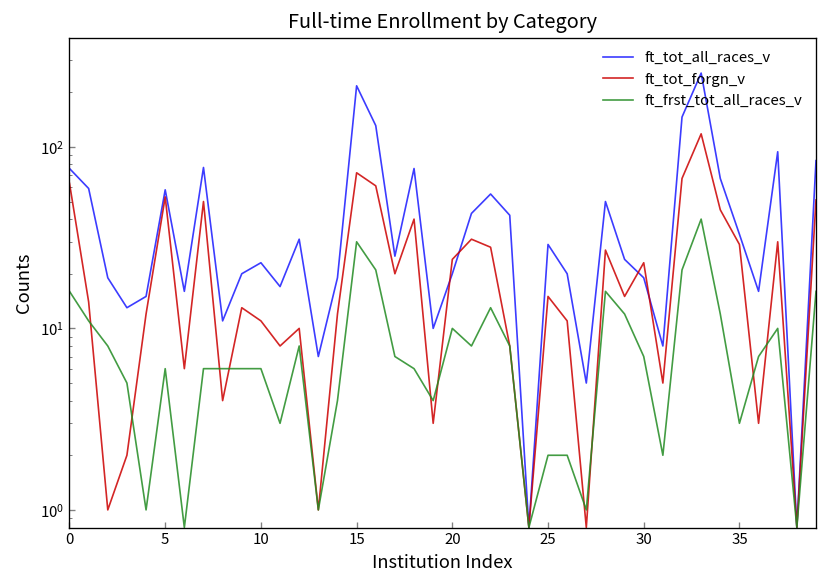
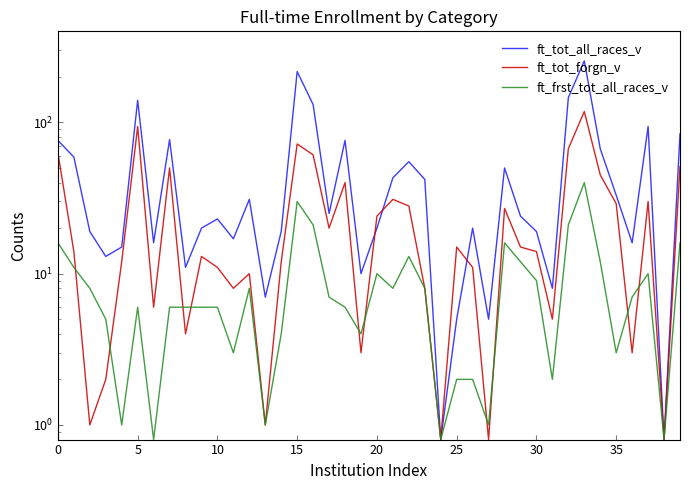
ft_tot_all_races_v, 5: 58 -> 140
ft_tot_forgn_v, 5: 53 -> 90
ft_tot_all_races_v, 25: 29 -> 5
ft_tot_forgn_v, 30: 23 -> 14
ft_frst_tot_all_races_v, 30: 7 -> 9
